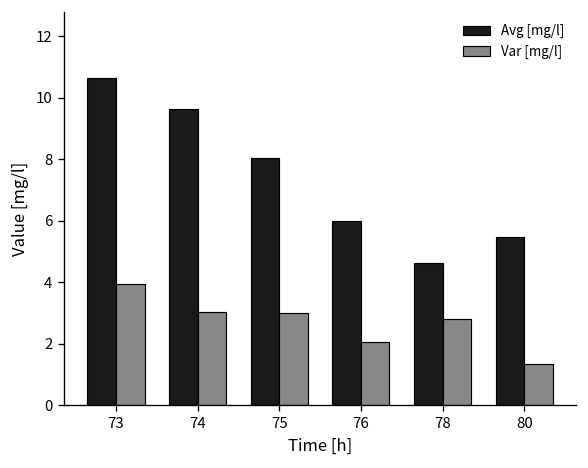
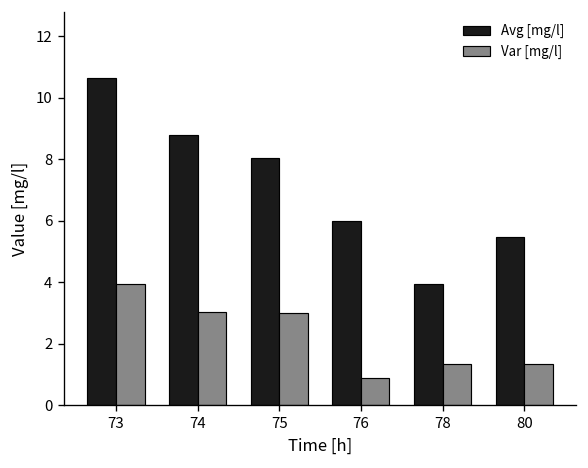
Avg [mg/l], 74: 9.6 -> 8.8
Var [mg/l], 76: 2.0 -> 0.9
Avg [mg/l], 78: 4.6 -> 3.9
Var [mg/l], 78: 2.8 -> 1.3
